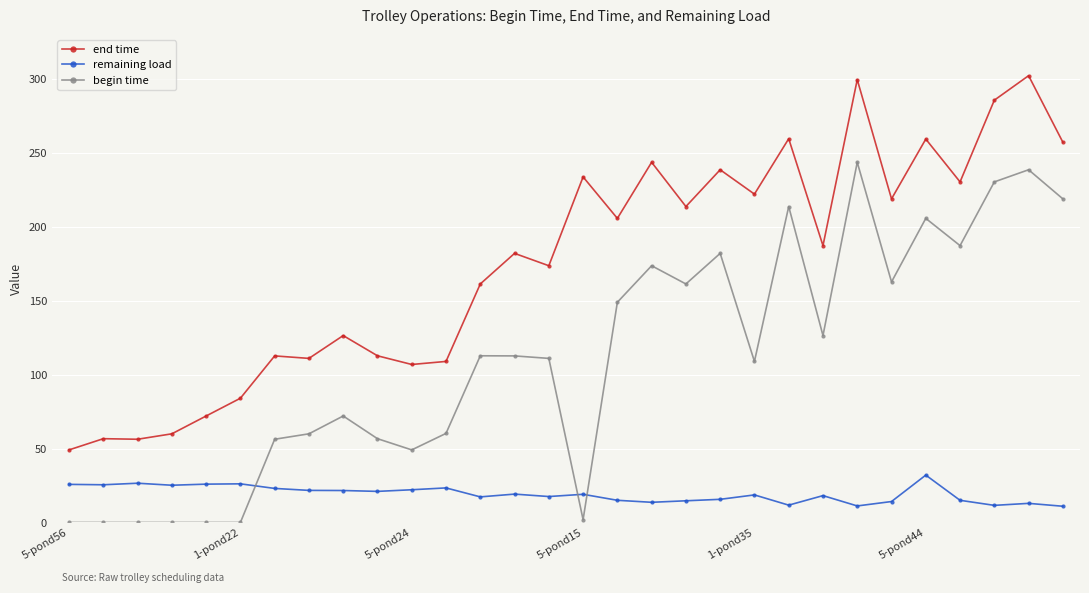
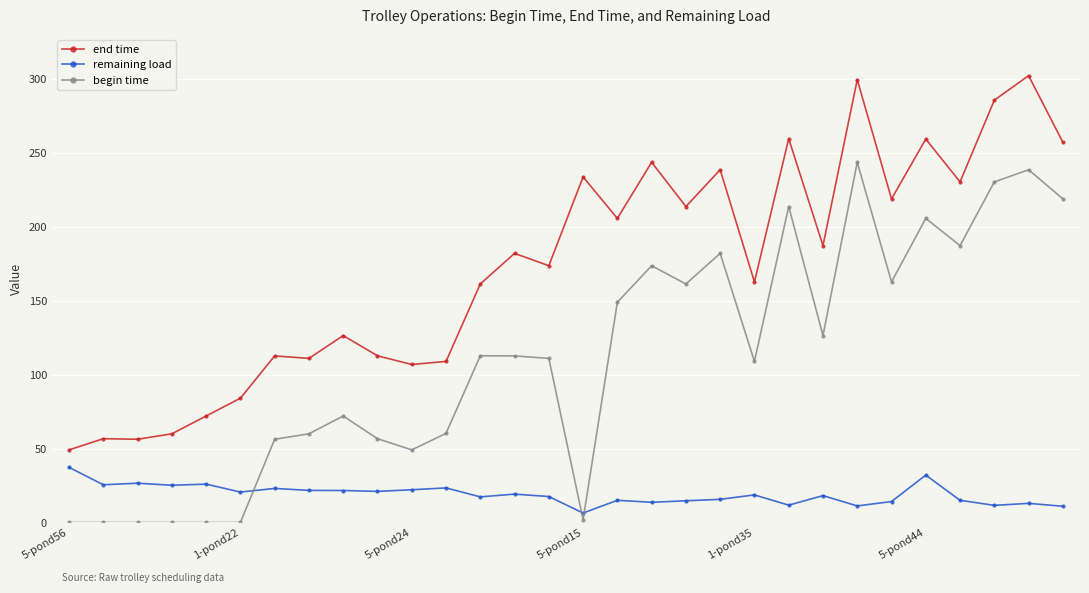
remaining load, 5-pond56: 26 -> 37
remaining load, 1-pond22: 26 -> 21
remaining load, 5-pond15: 19 -> 6
end time, 1-pond35: 222 -> 163
